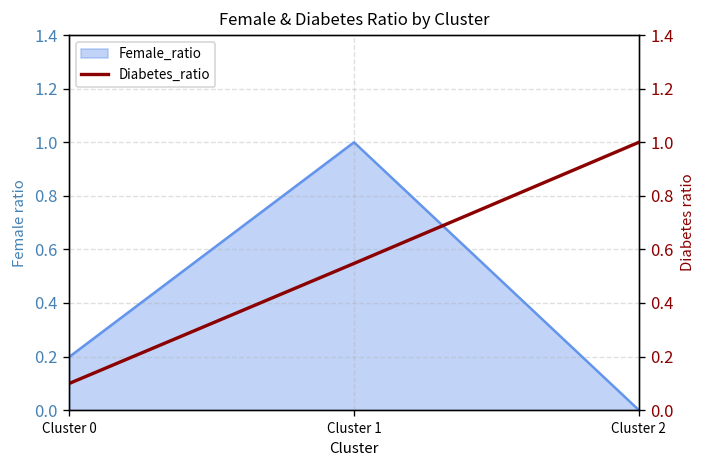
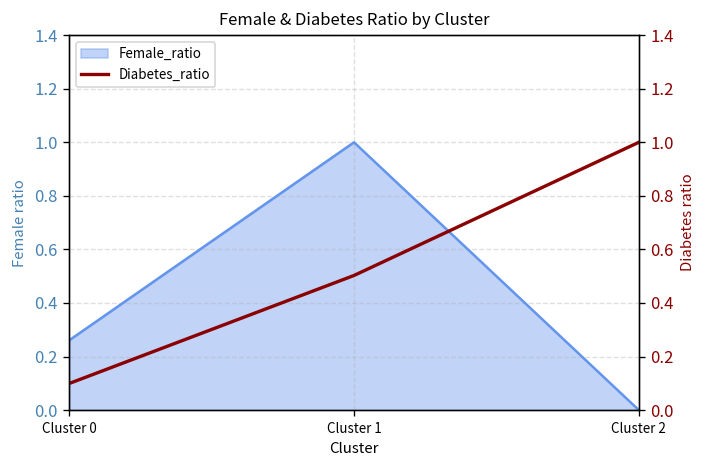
Female_ratio, Cluster 0: 0.20 -> 0.26
Diabetes_ratio, Cluster 1: 0.55 -> 0.50
